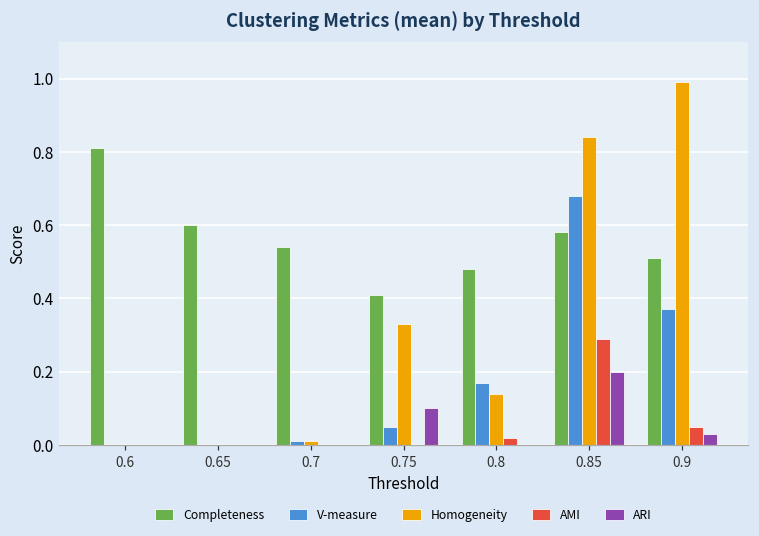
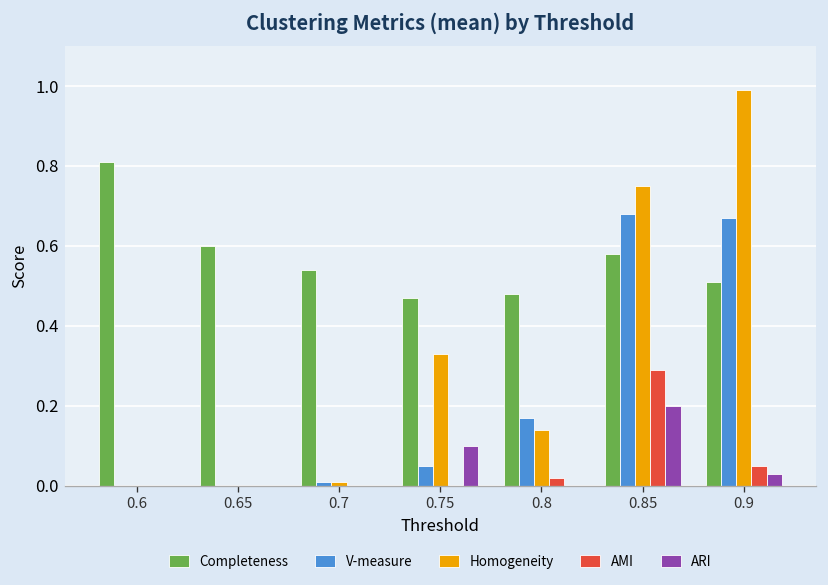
Completeness, 0.75: 0.41 -> 0.47
Homogeneity, 0.85: 0.84 -> 0.75
V-measure, 0.9: 0.37 -> 0.67
